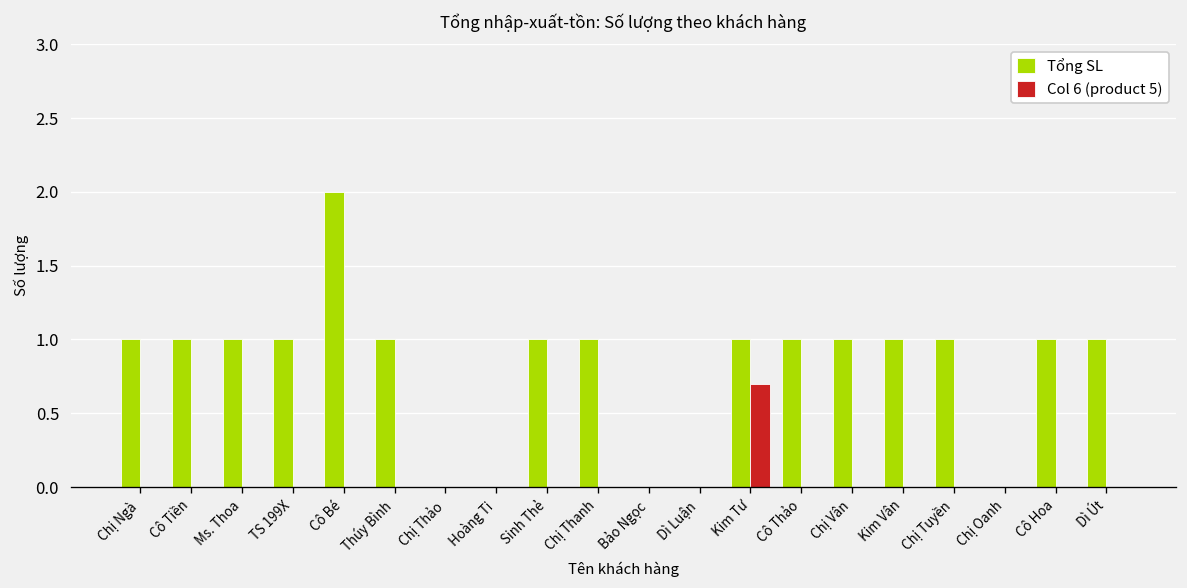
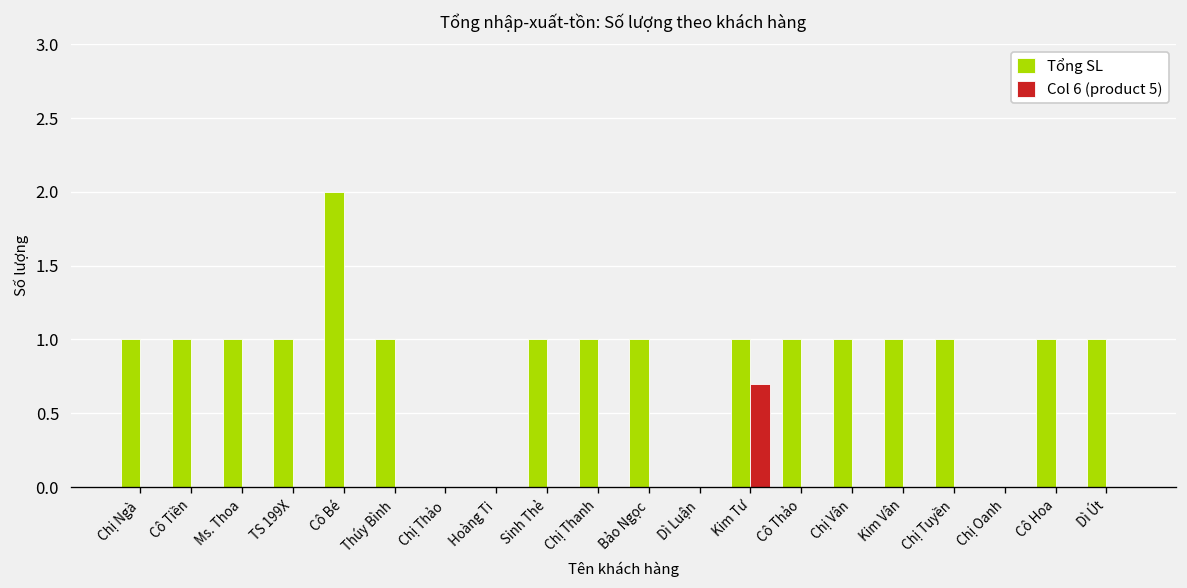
Tổng SL, Bảo Ngọc: 0 -> 1
